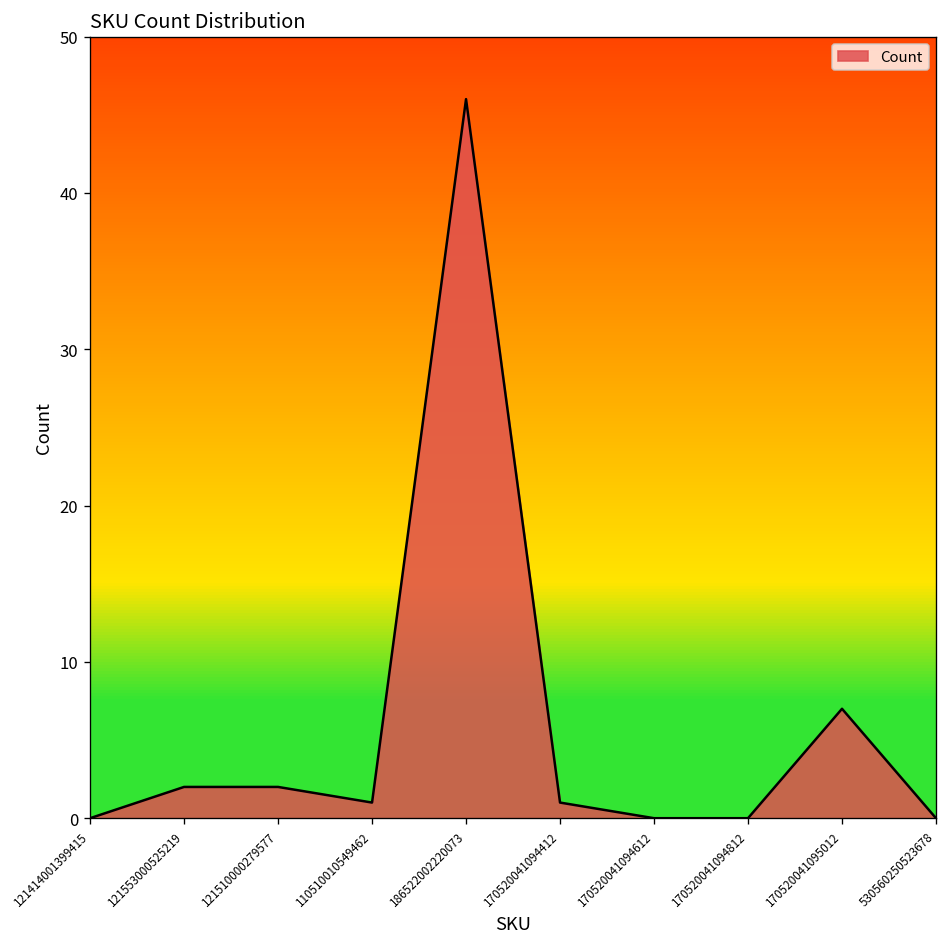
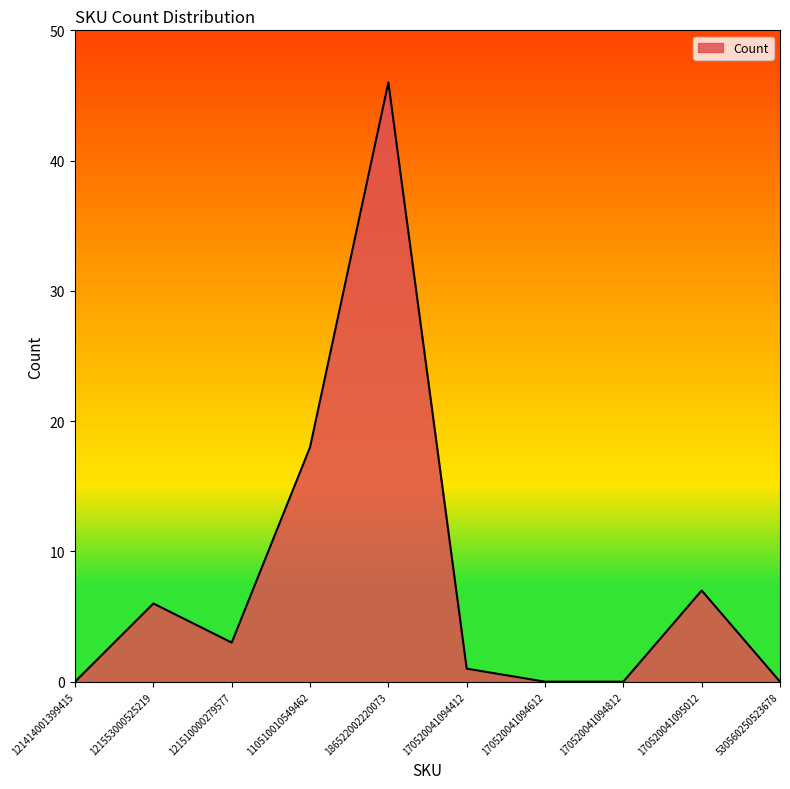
121553000525219: 2 -> 6
121510000279577: 2 -> 3
110510010549462: 1 -> 18
